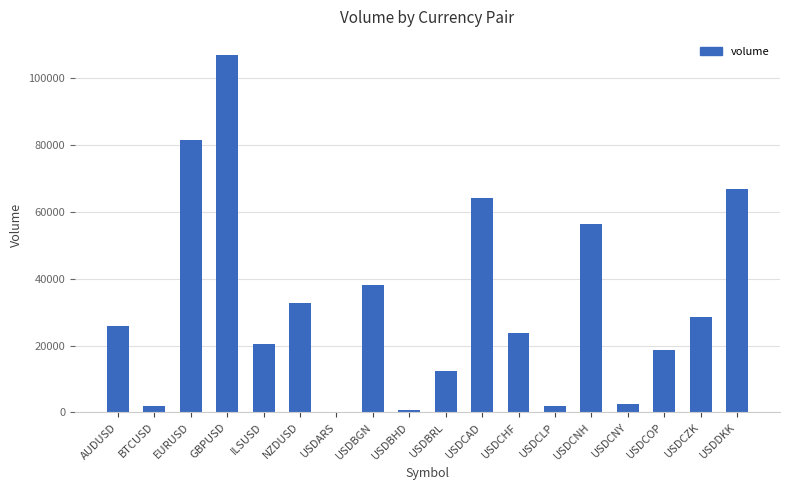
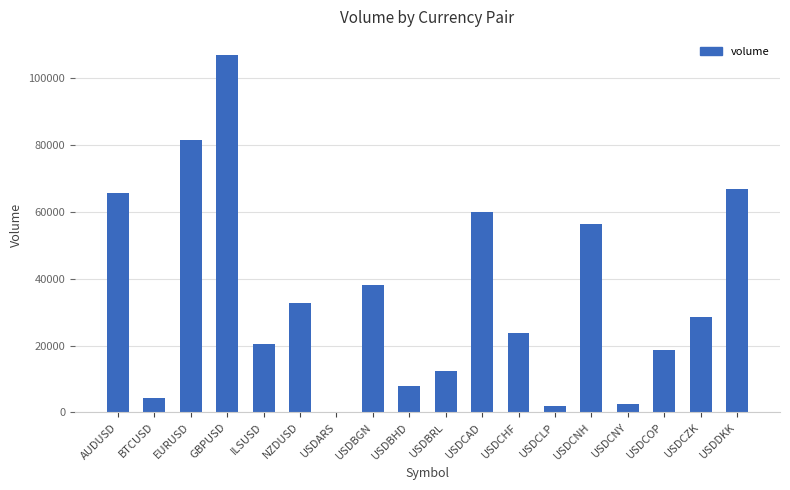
AUDUSD: 26000 -> 66000
BTCUSD: 2000 -> 4000
USDBHD: 1000 -> 8000
USDCAD: 64000 -> 60000
